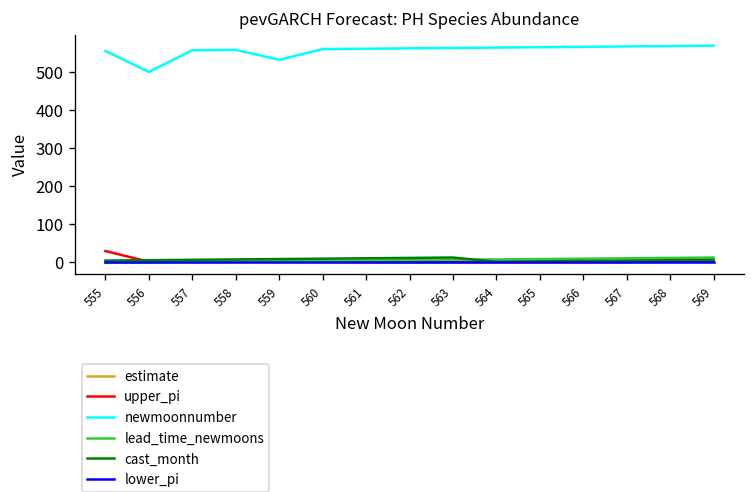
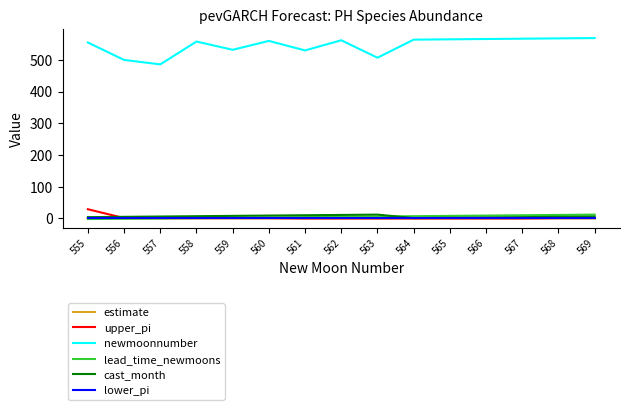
newmoonnumber, 557: 560 -> 490
newmoonnumber, 561: 560 -> 530
newmoonnumber, 563: 560 -> 510
